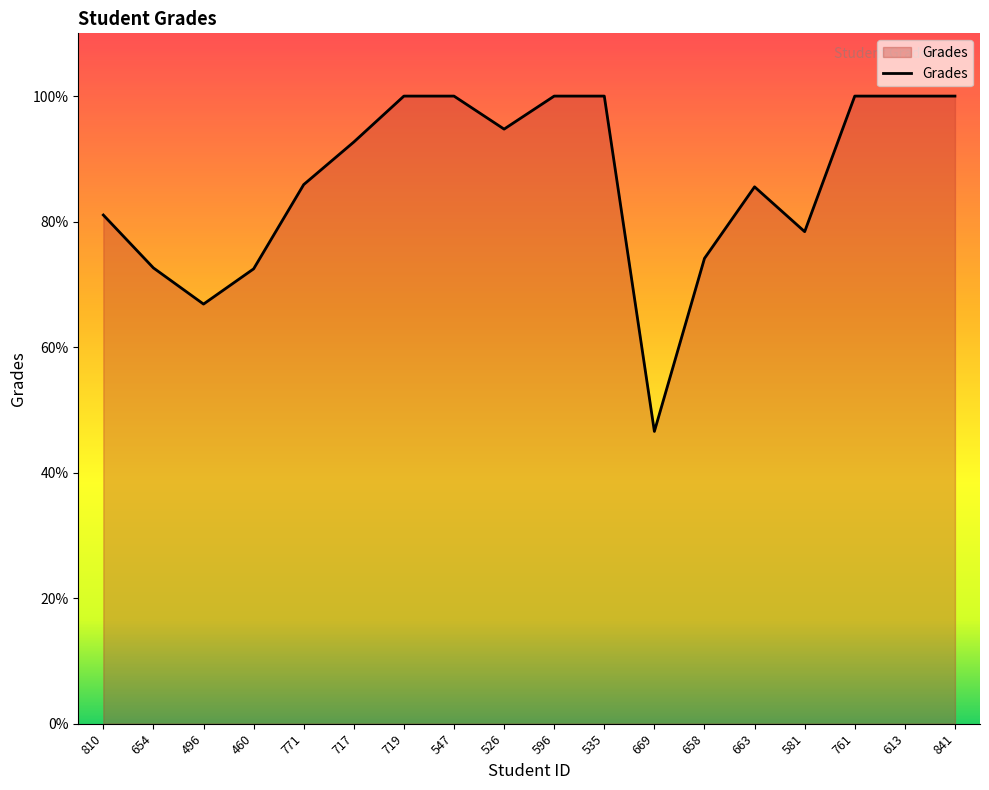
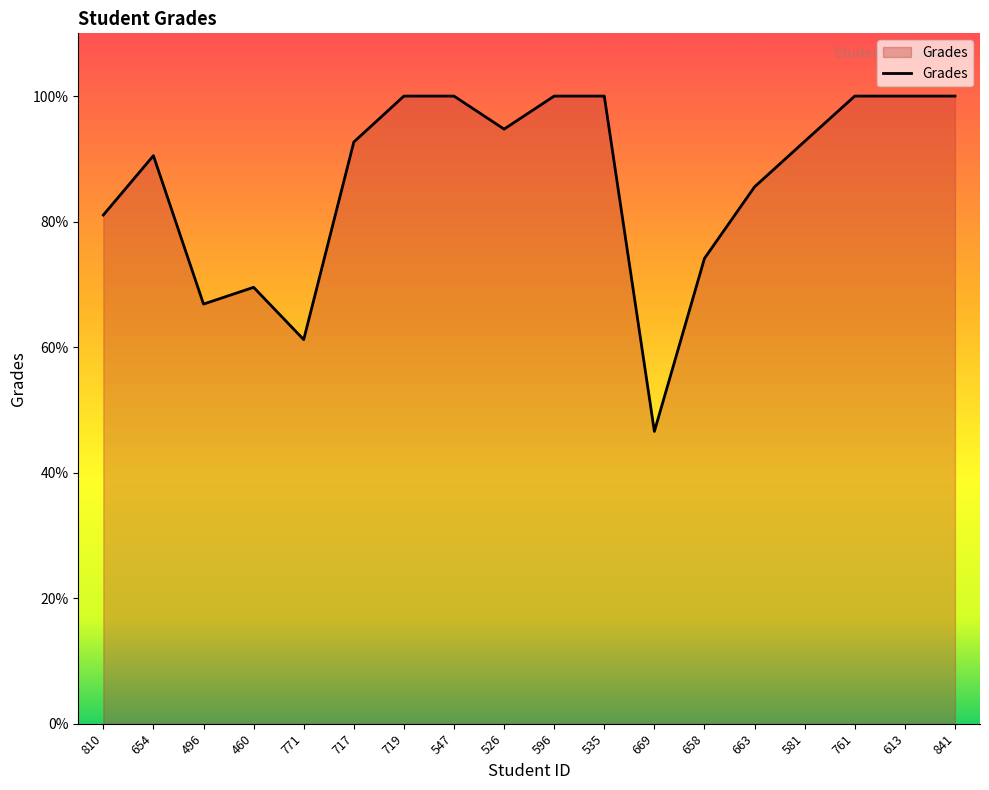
654: 73% -> 91%
460: 72% -> 70%
771: 86% -> 61%
581: 78% -> 93%
